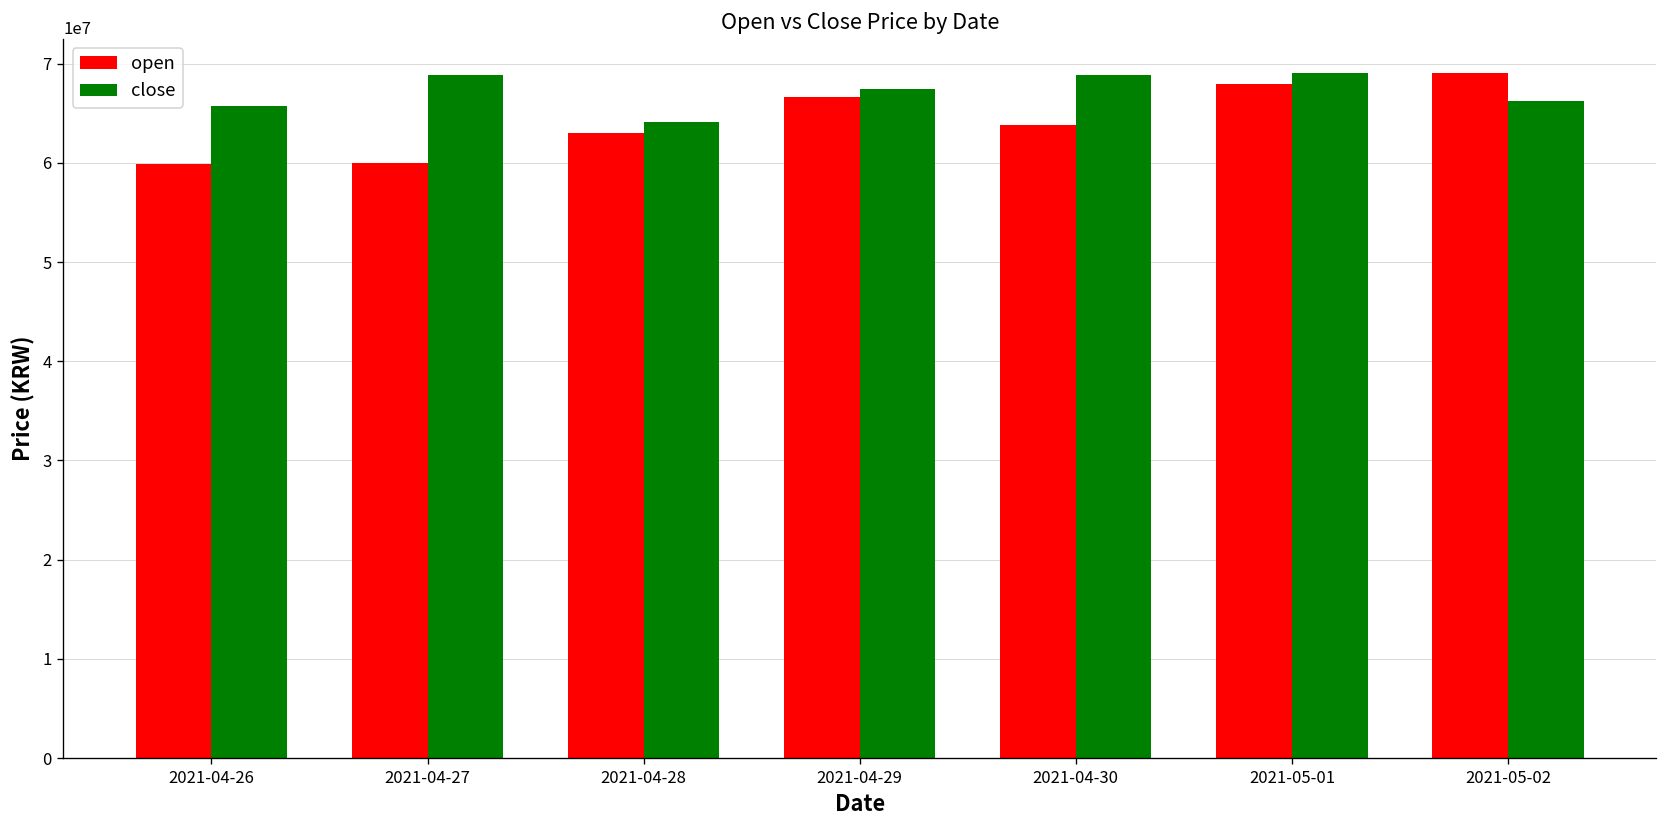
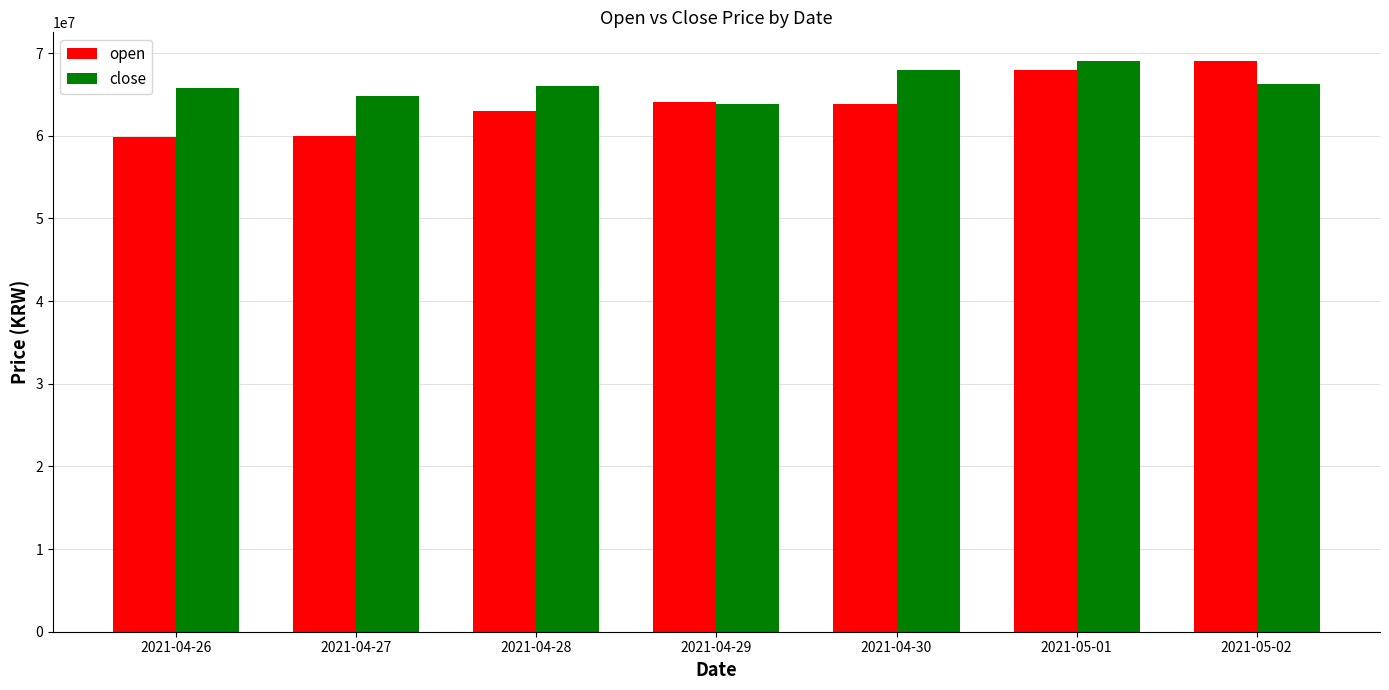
close, 2021-04-27: 69000000 -> 65000000
close, 2021-04-28: 64000000 -> 66000000
open, 2021-04-29: 67000000 -> 64000000
close, 2021-04-29: 67000000 -> 64000000
close, 2021-04-30: 69000000 -> 68000000
